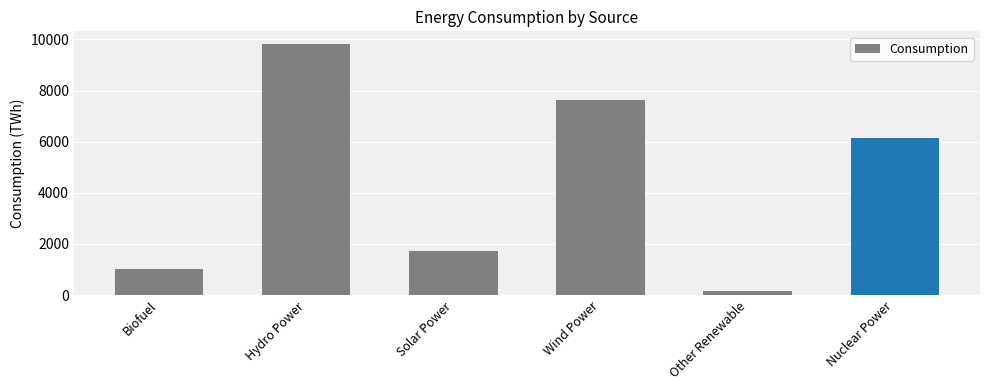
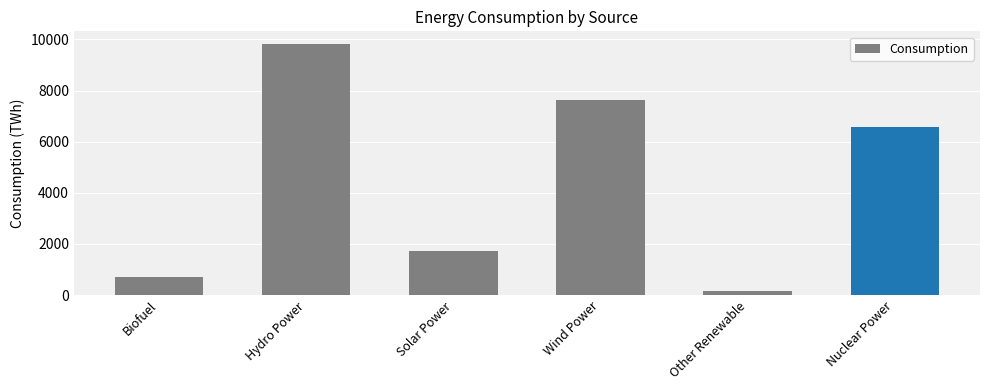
Biofuel: 1000 -> 700
Nuclear Power: 6100 -> 6600
